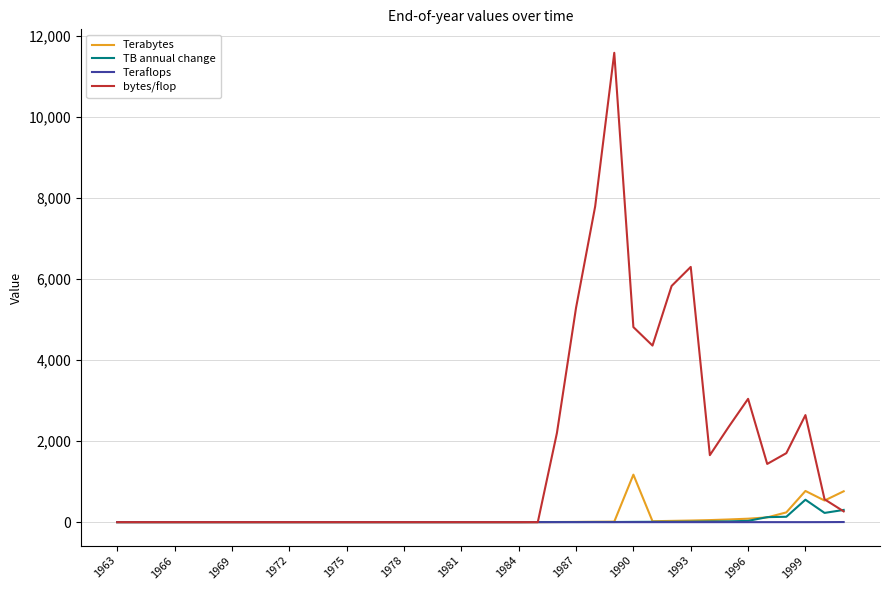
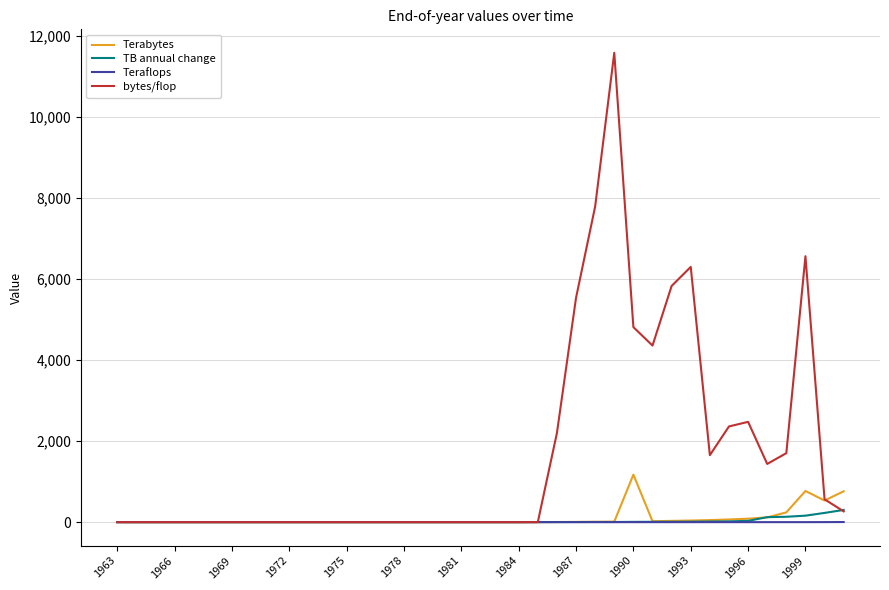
bytes/flop, 1987: 5,300 -> 5,500
bytes/flop, 1996: 3,000 -> 2,500
TB annual change, 1999: 600 -> 200
bytes/flop, 1999: 2,600 -> 6,600
